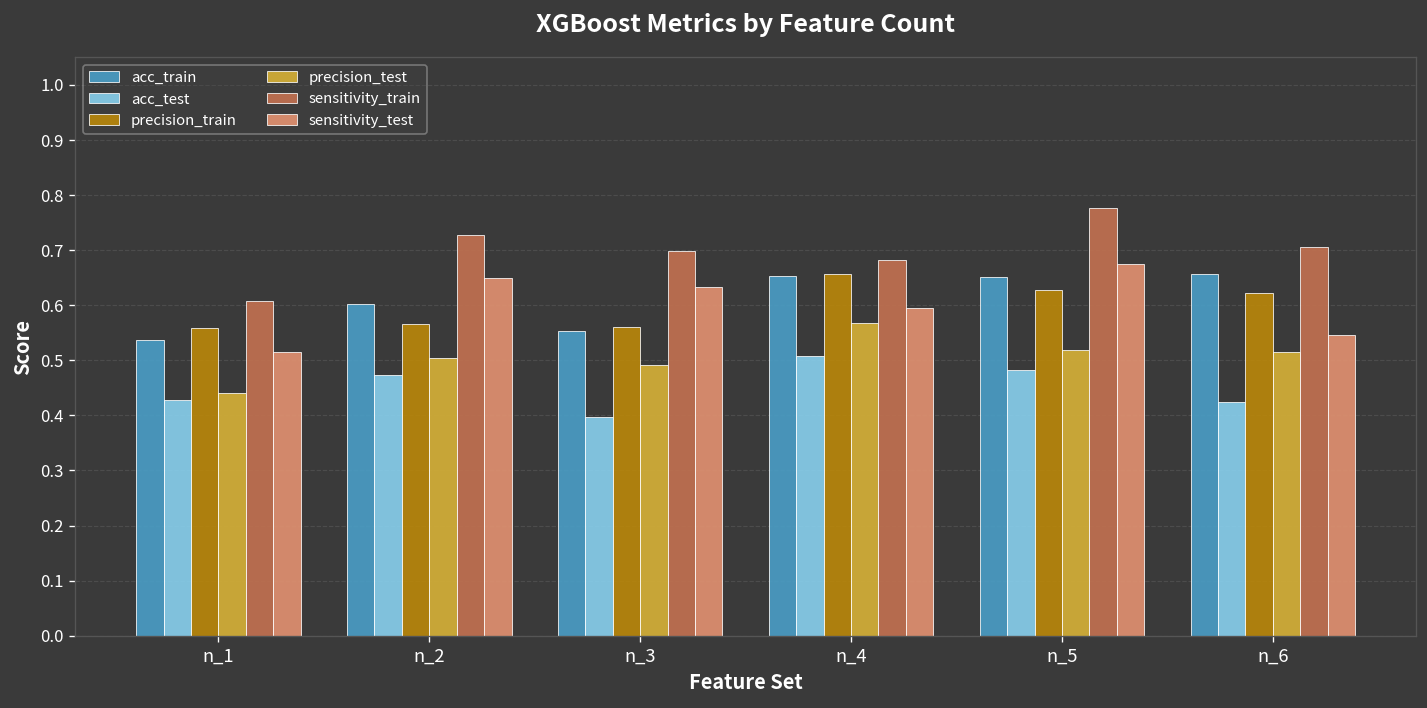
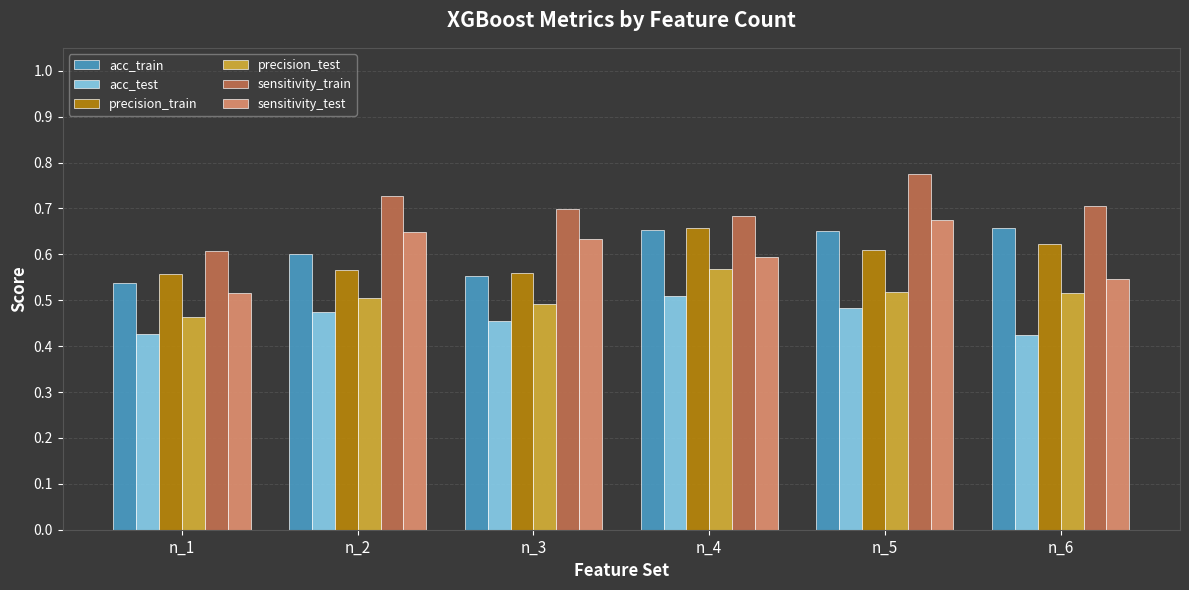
precision_test, n_1: 0.44 -> 0.46
acc_test, n_3: 0.40 -> 0.46
precision_train, n_5: 0.63 -> 0.61
